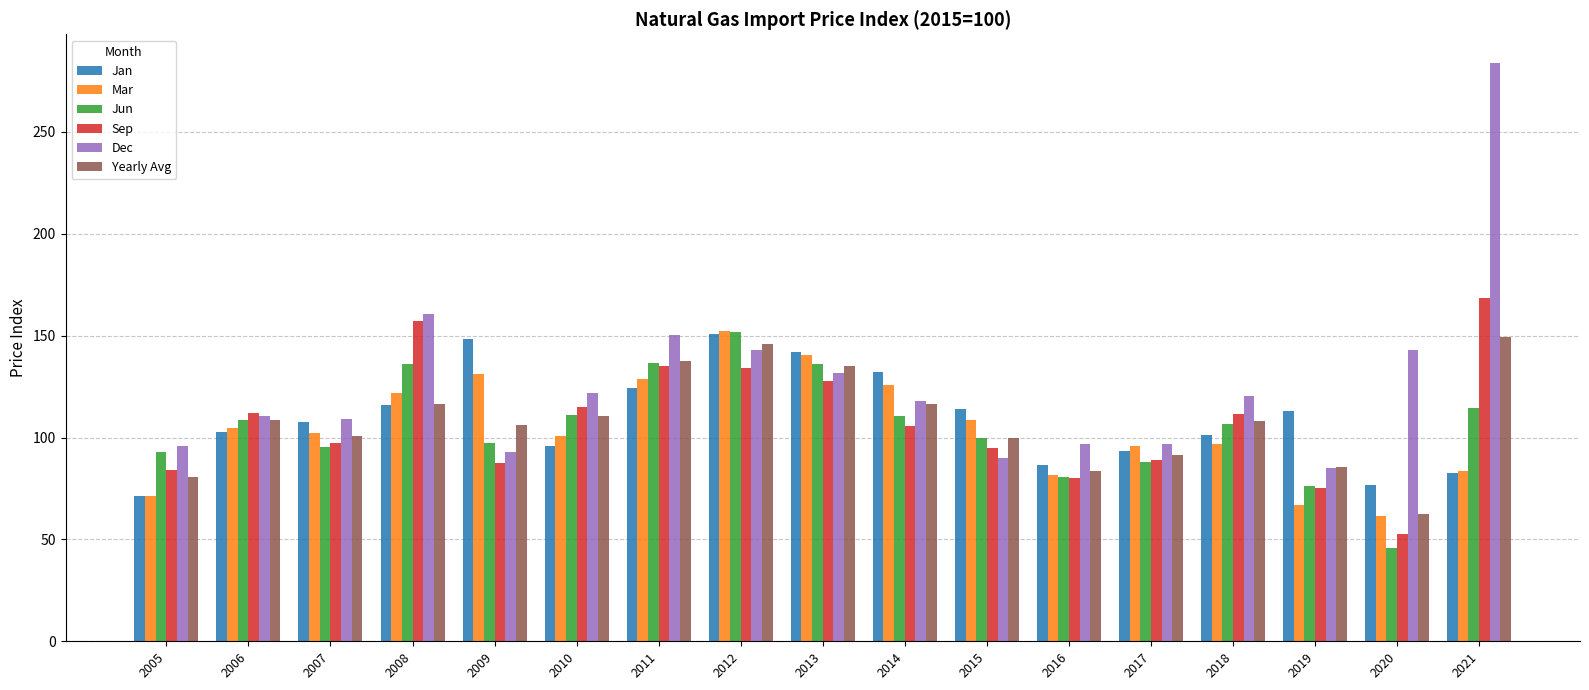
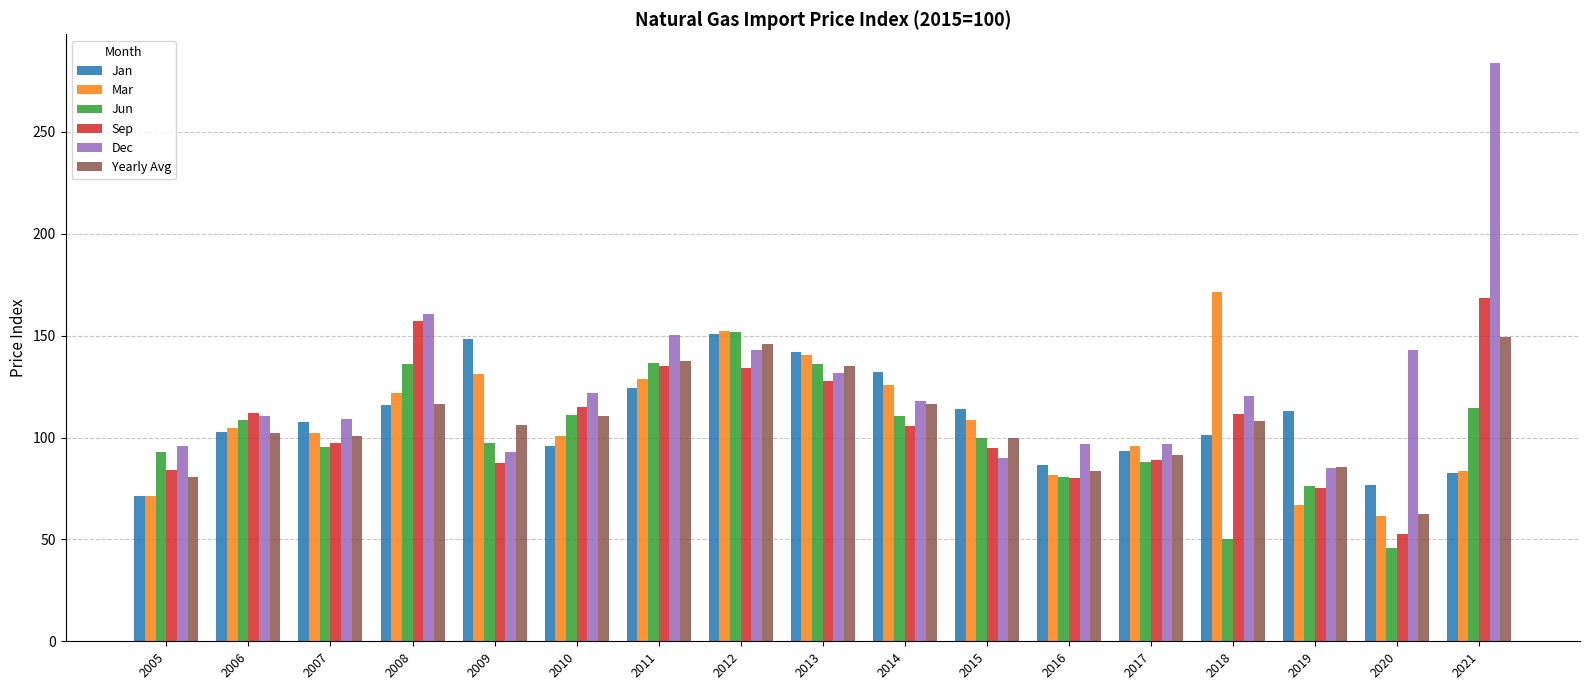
Yearly Avg, 2006: 109 -> 102
Mar, 2018: 97 -> 171
Jun, 2018: 107 -> 50
